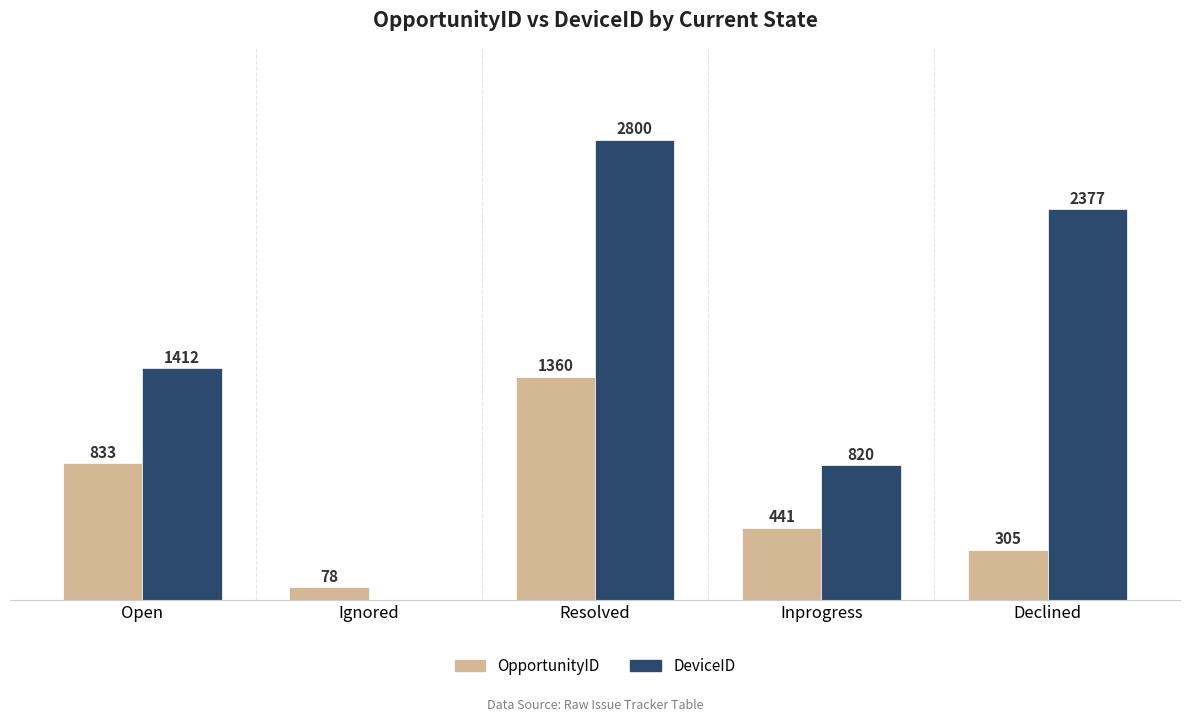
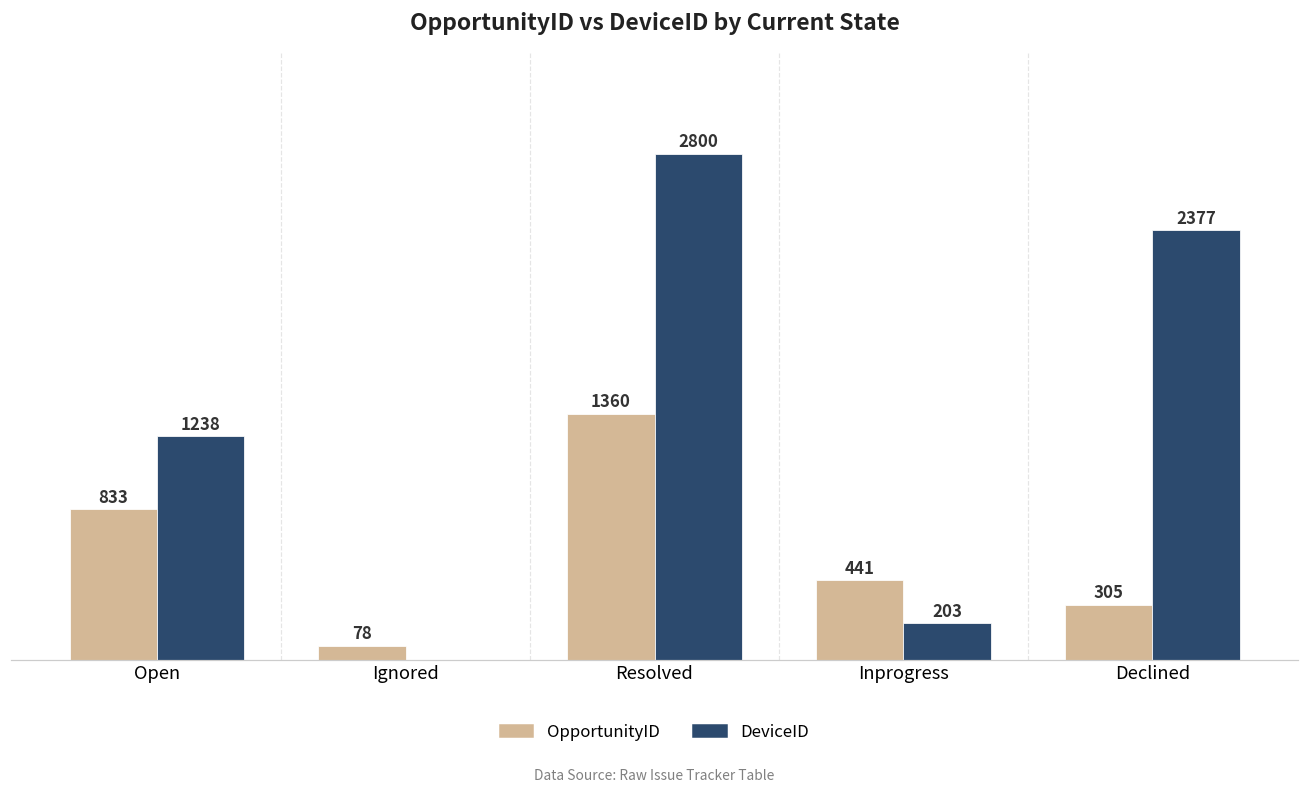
DeviceID, Open: 1412 -> 1238
DeviceID, Inprogress: 820 -> 203
